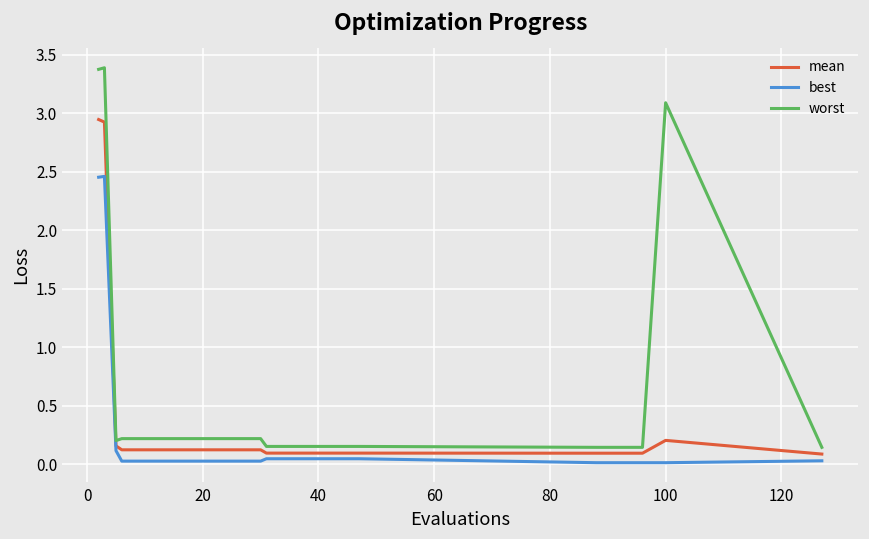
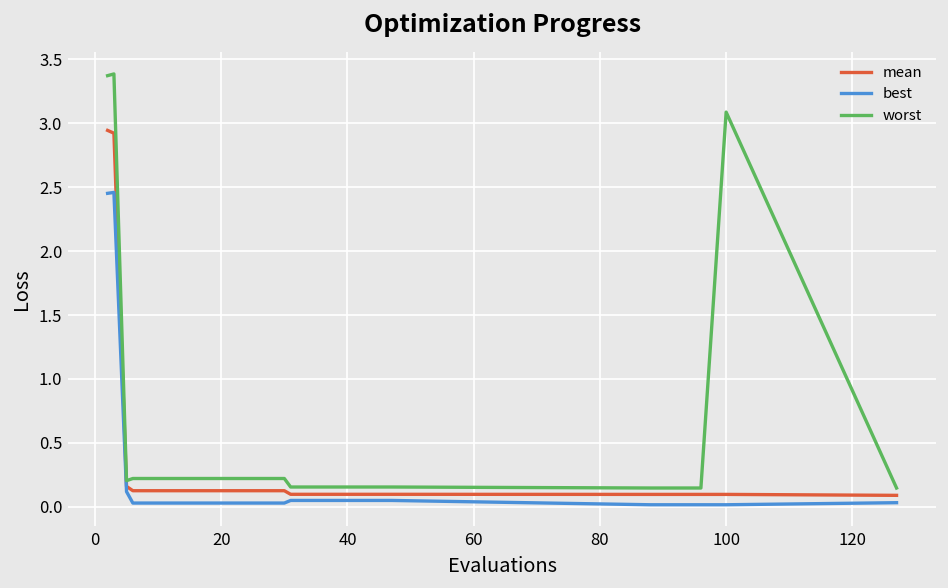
mean, 100: 0.21 -> 0.10
